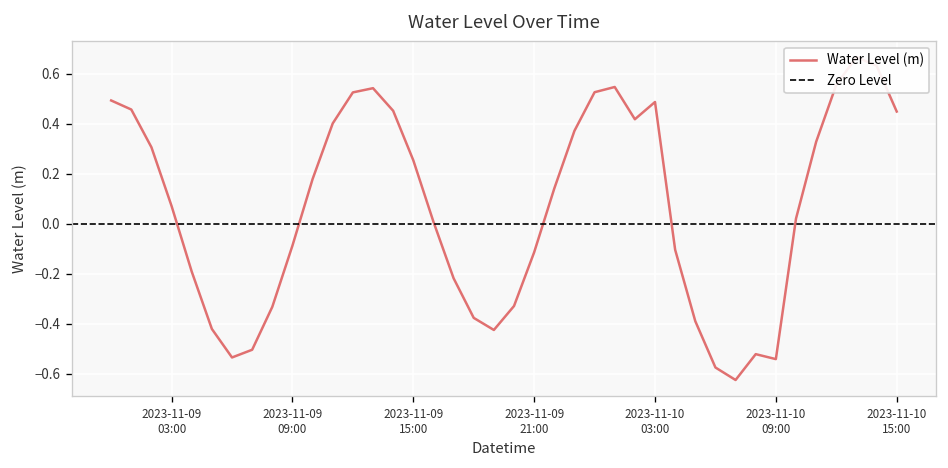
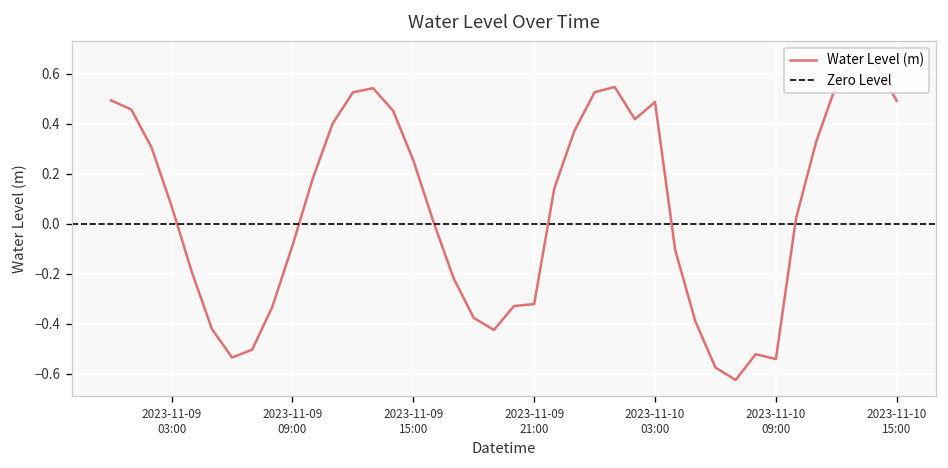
2023-11-09 21:00: -0.11 -> -0.32
2023-11-10 15:00: 0.45 -> 0.49
